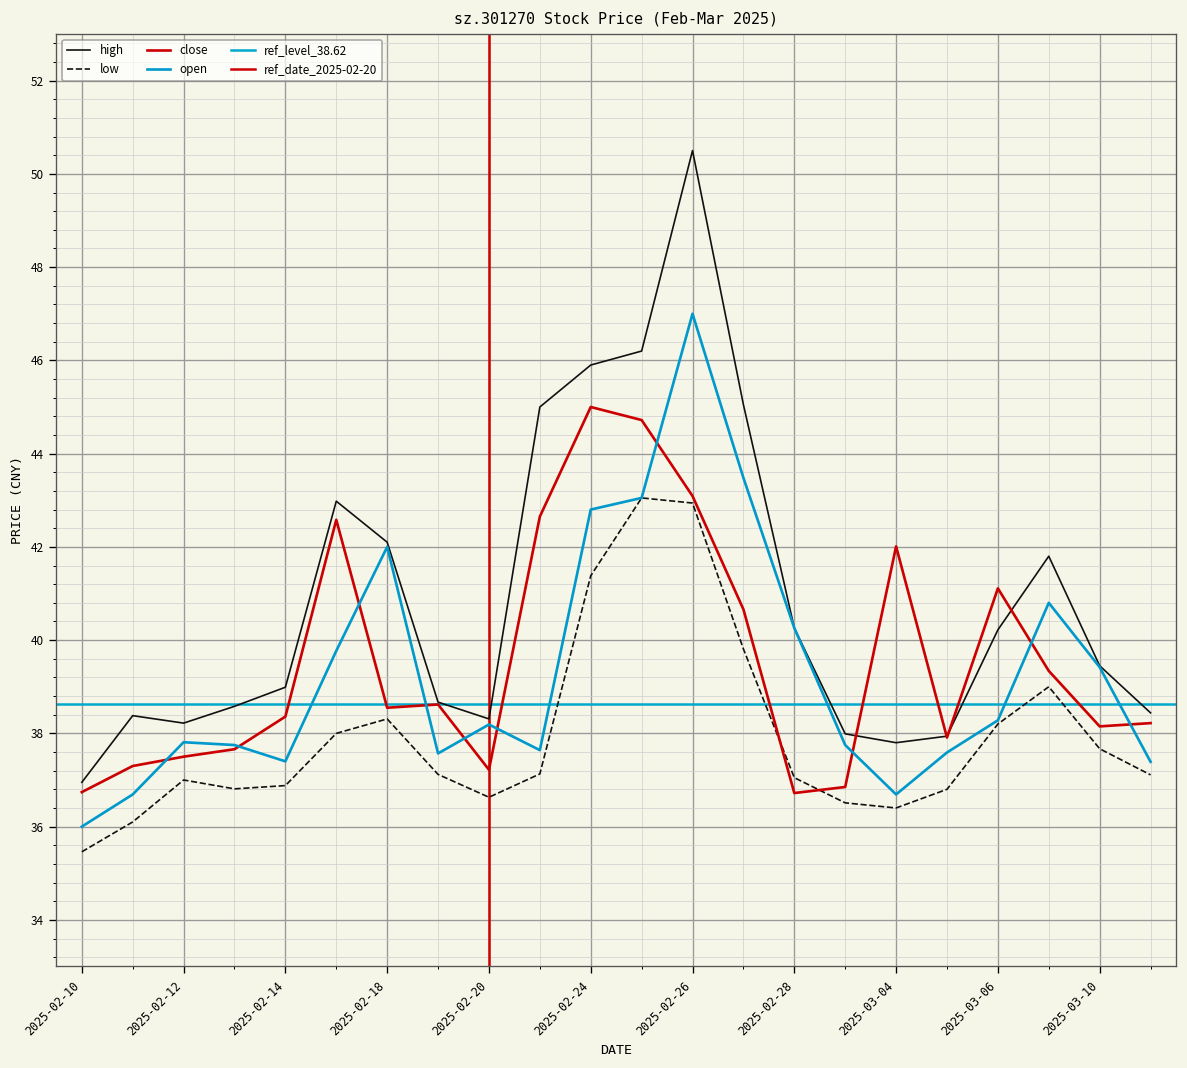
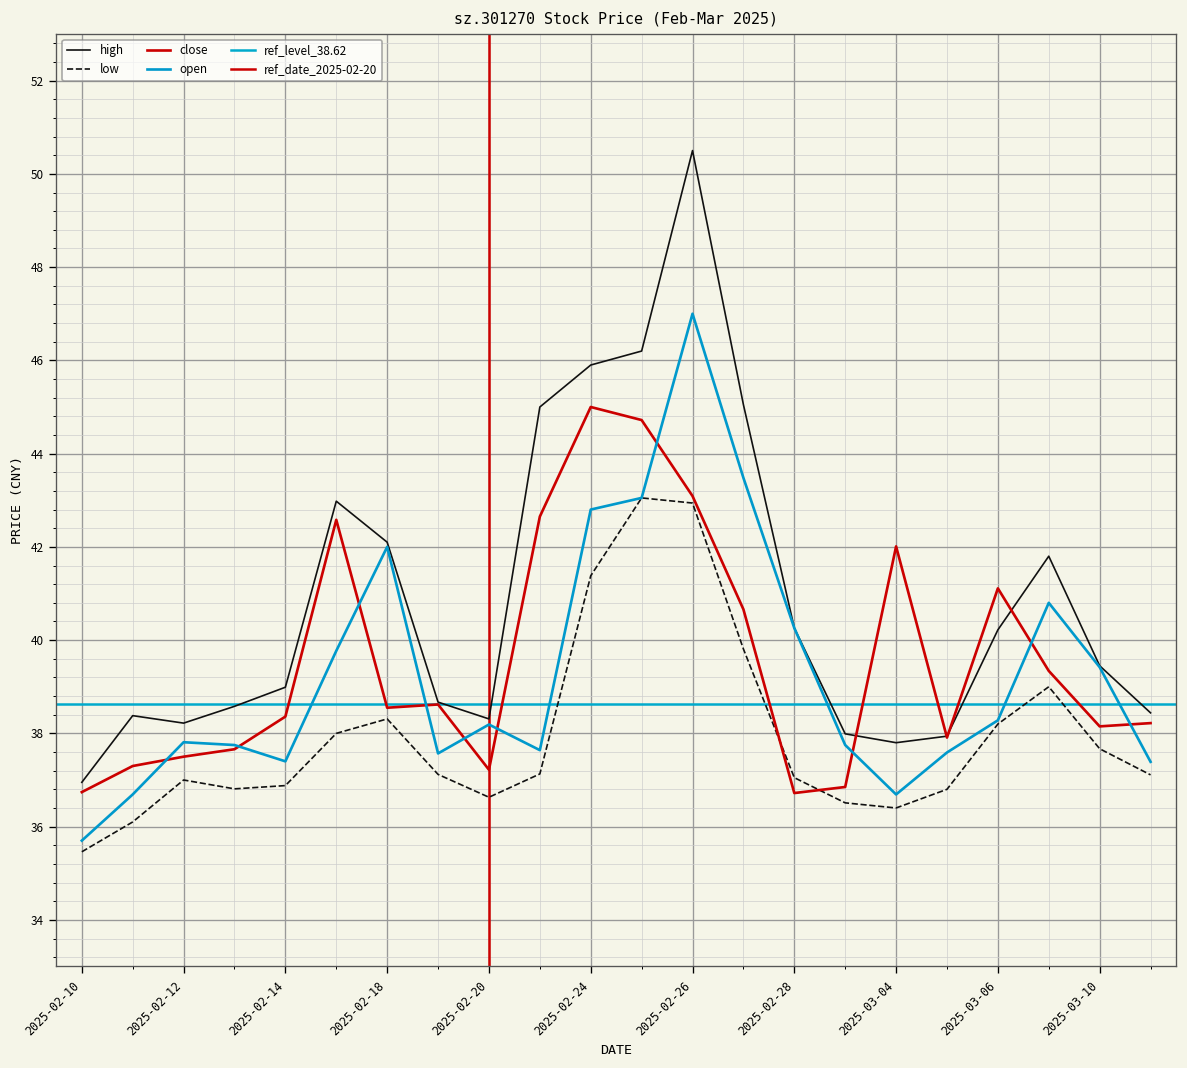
open, 2025-02-10: 36.0 -> 35.7
